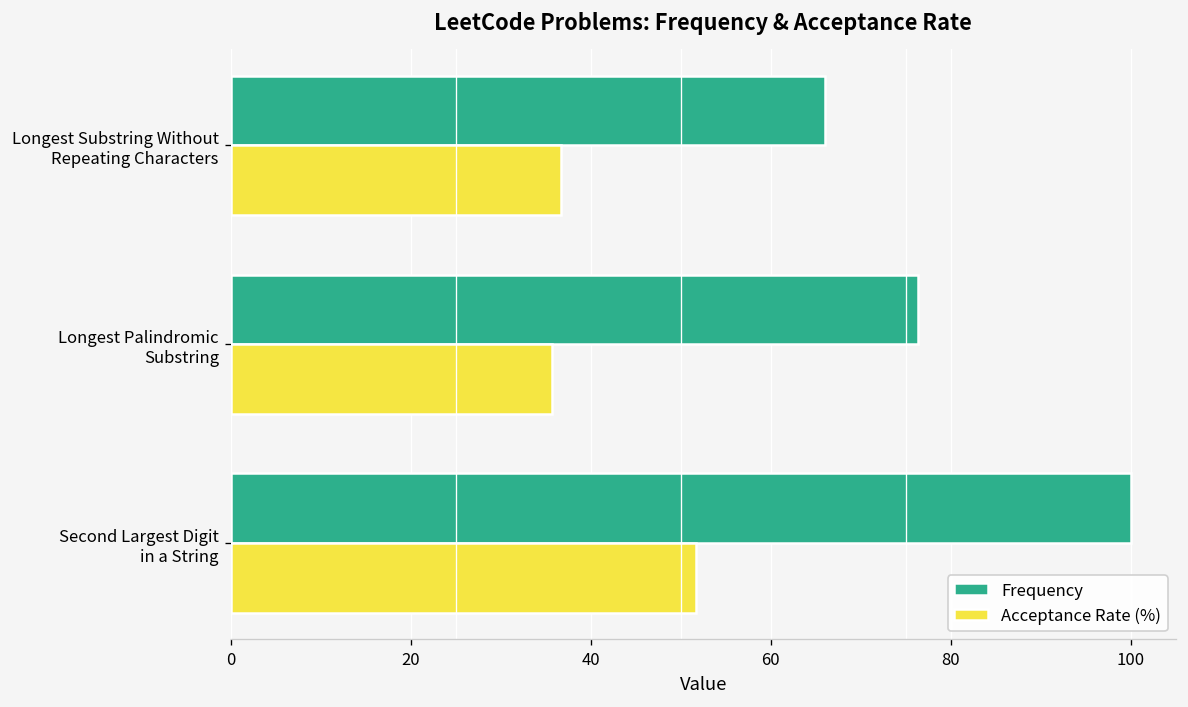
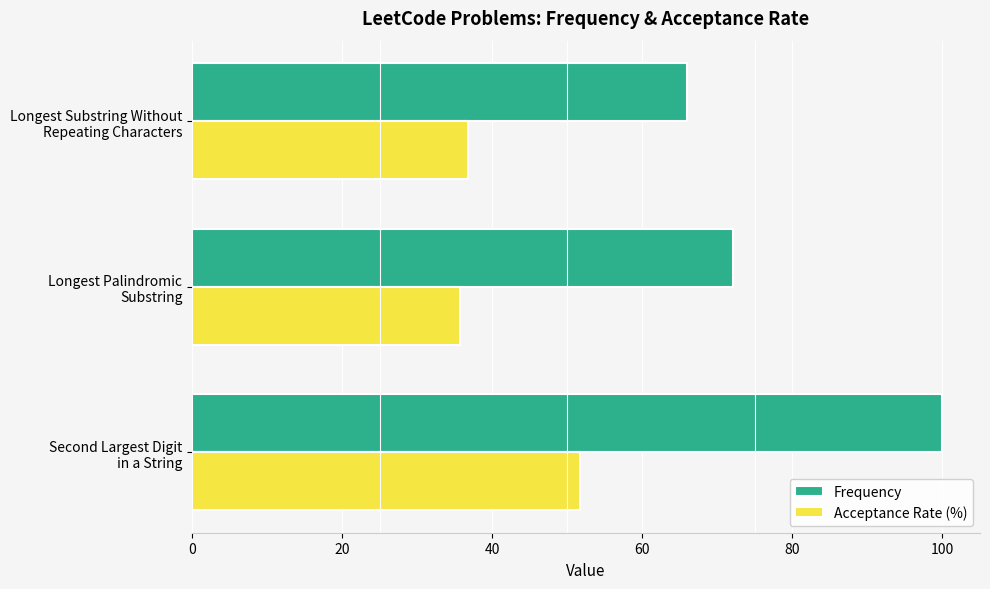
Frequency, Longest Palindromic Substring: 76 -> 72
